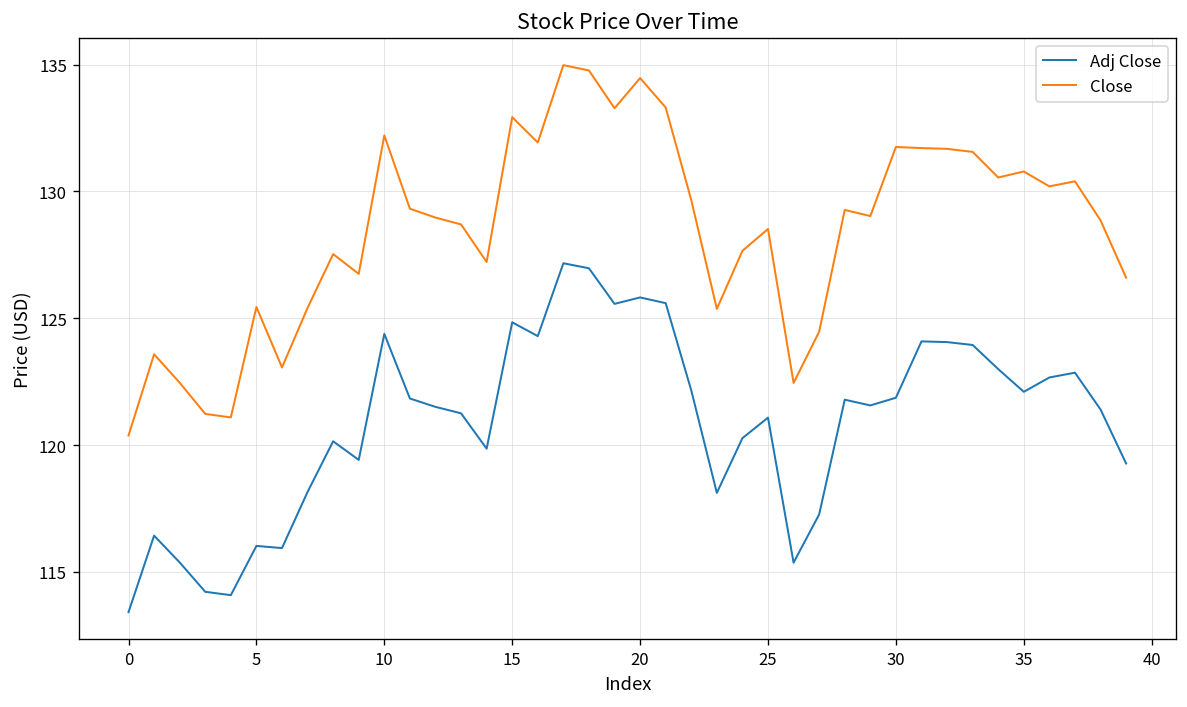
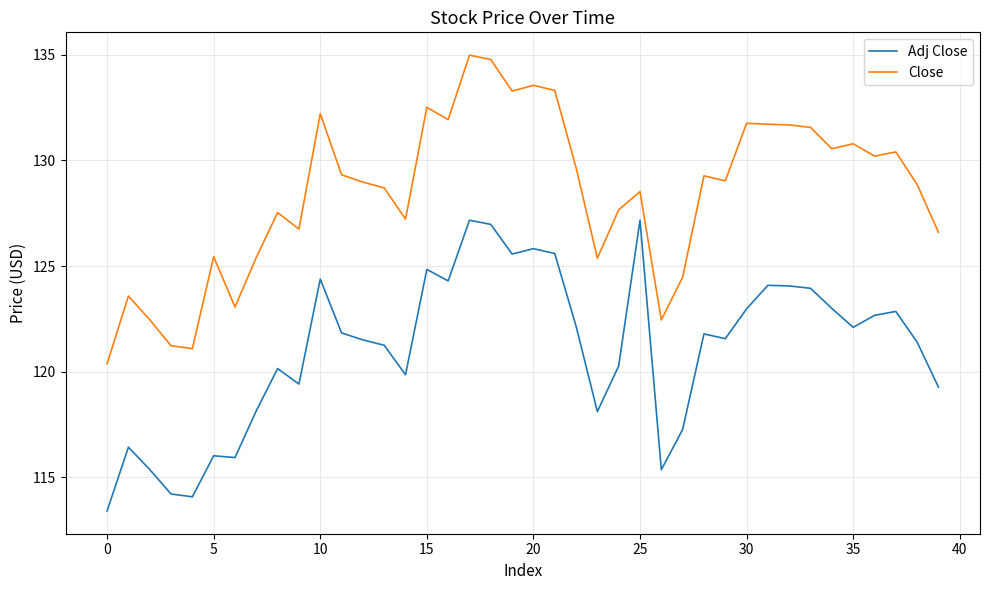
Close, 15: 132.9 -> 132.5
Close, 20: 134.5 -> 133.6
Adj Close, 25: 121.1 -> 127.2
Adj Close, 30: 121.9 -> 123.0
